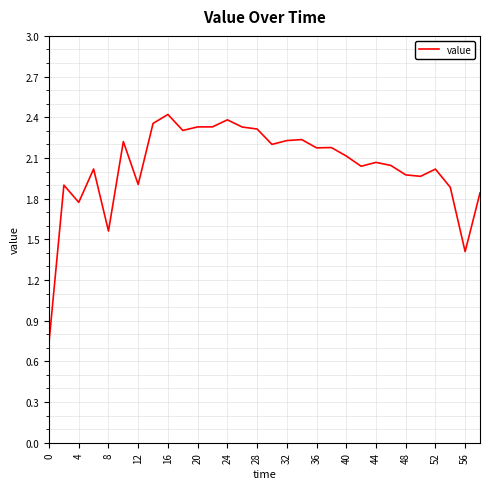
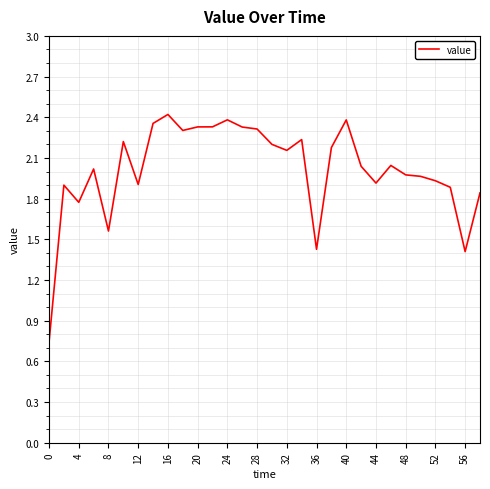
32: 2.23 -> 2.16
36: 2.17 -> 1.43
40: 2.11 -> 2.38
44: 2.07 -> 1.91
52: 2.02 -> 1.93
